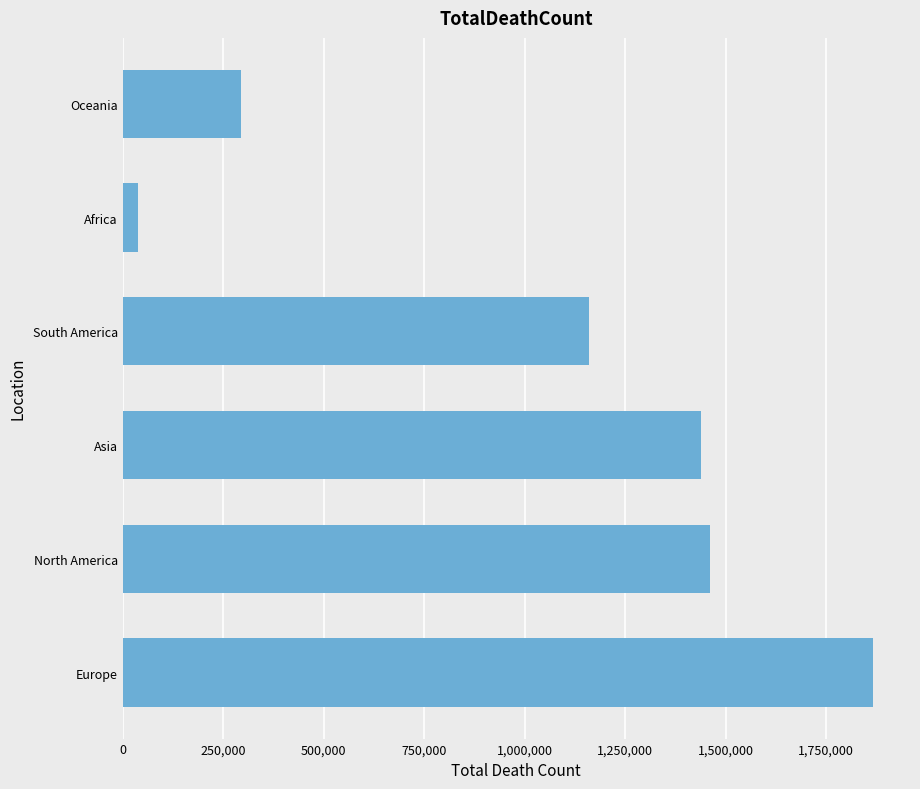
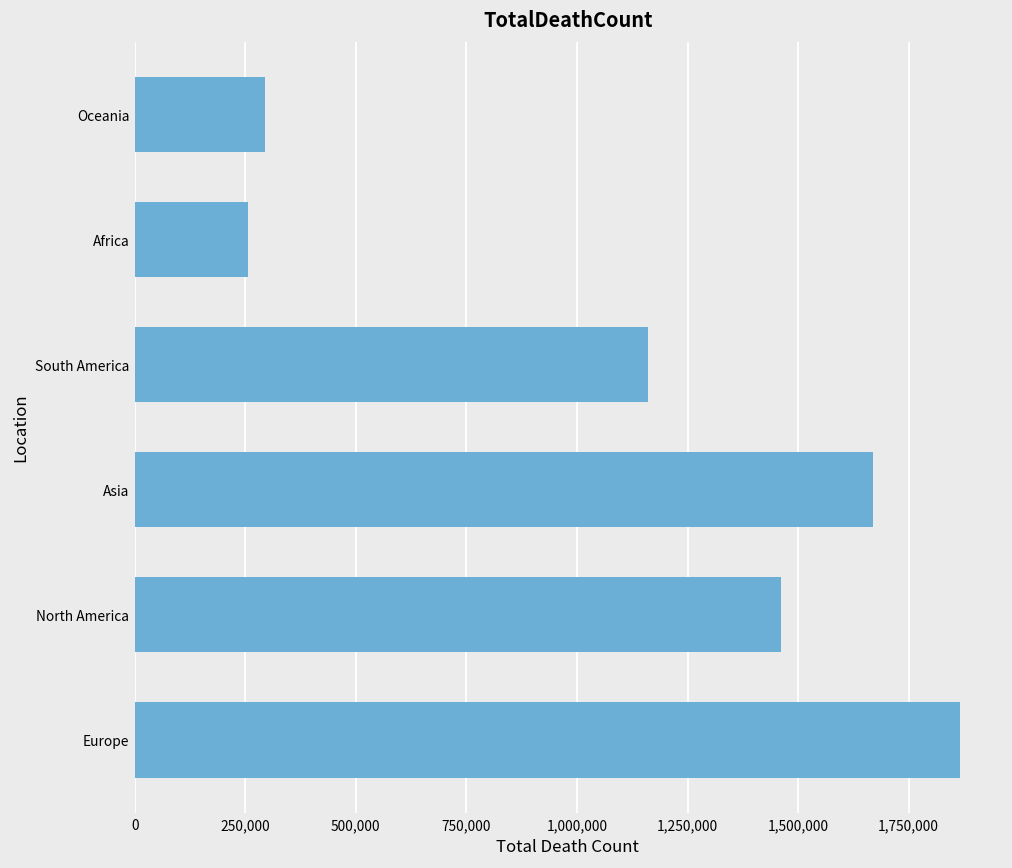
Africa: 40,000 -> 260,000
Asia: 1,440,000 -> 1,670,000
